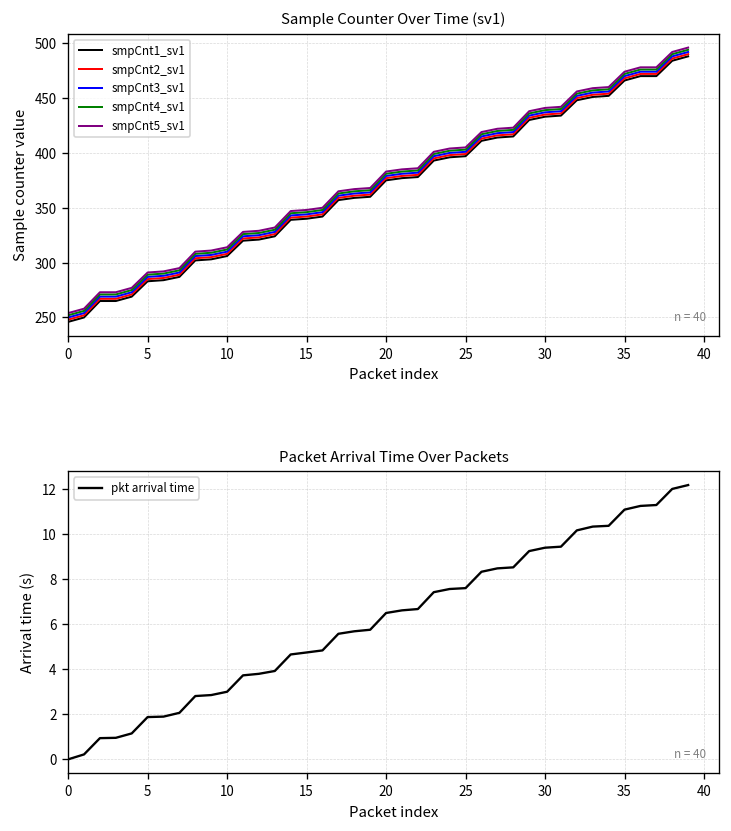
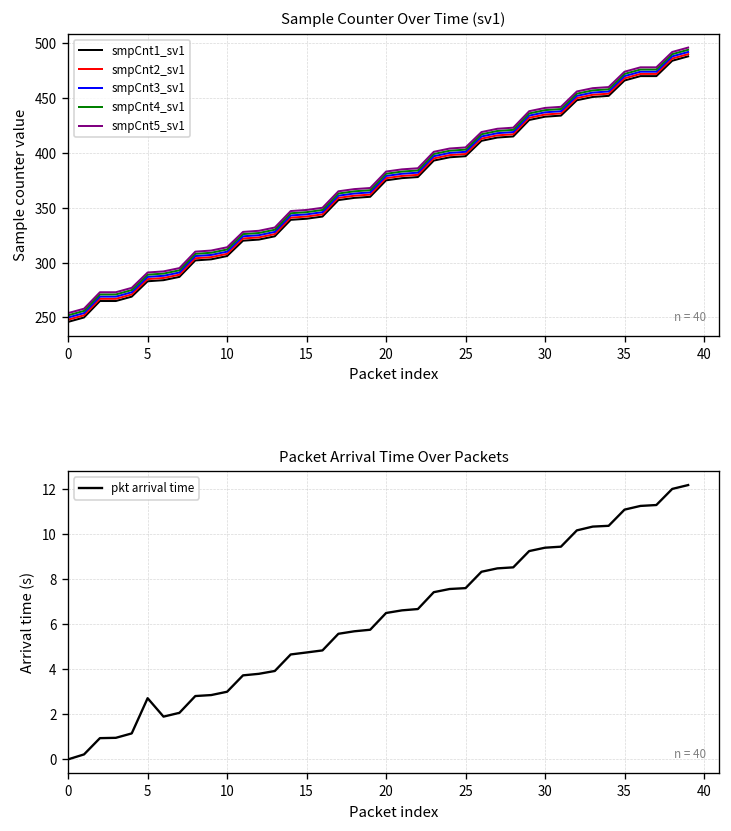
Packet Arrival Time Over Packets, 5: 1.9 -> 2.7
